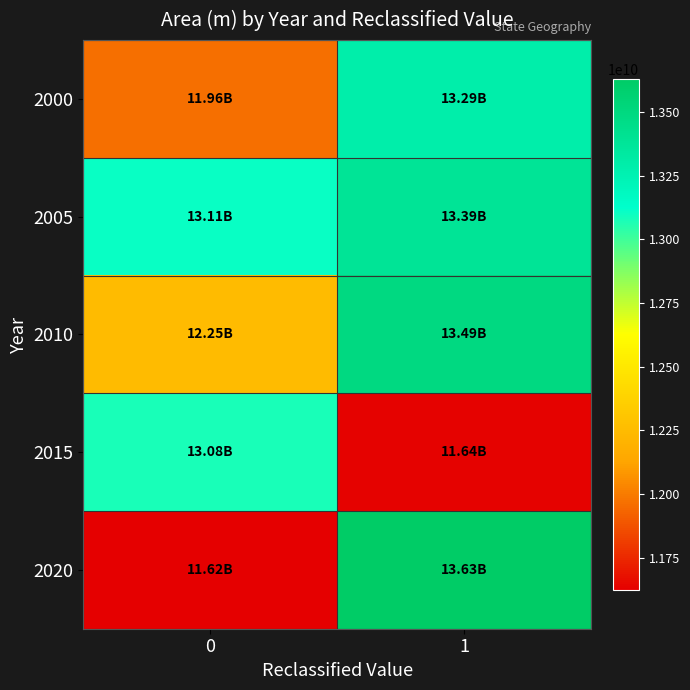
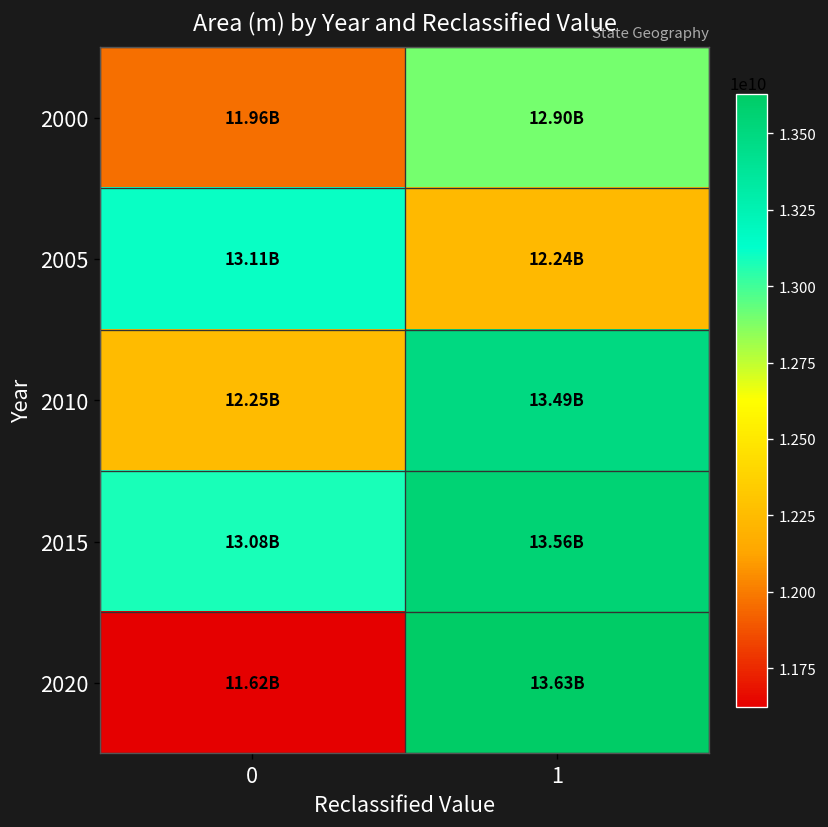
2000, 1: 13.29B -> 12.90B
2005, 1: 13.39B -> 12.24B
2015, 1: 11.64B -> 13.56B
